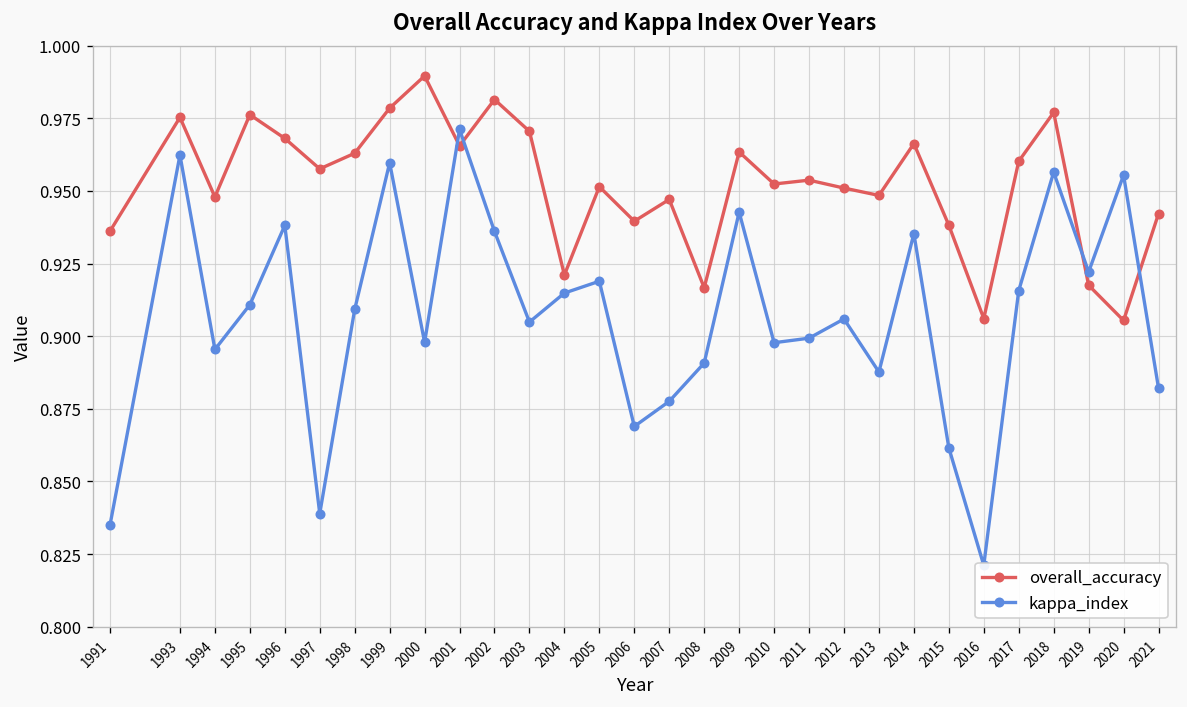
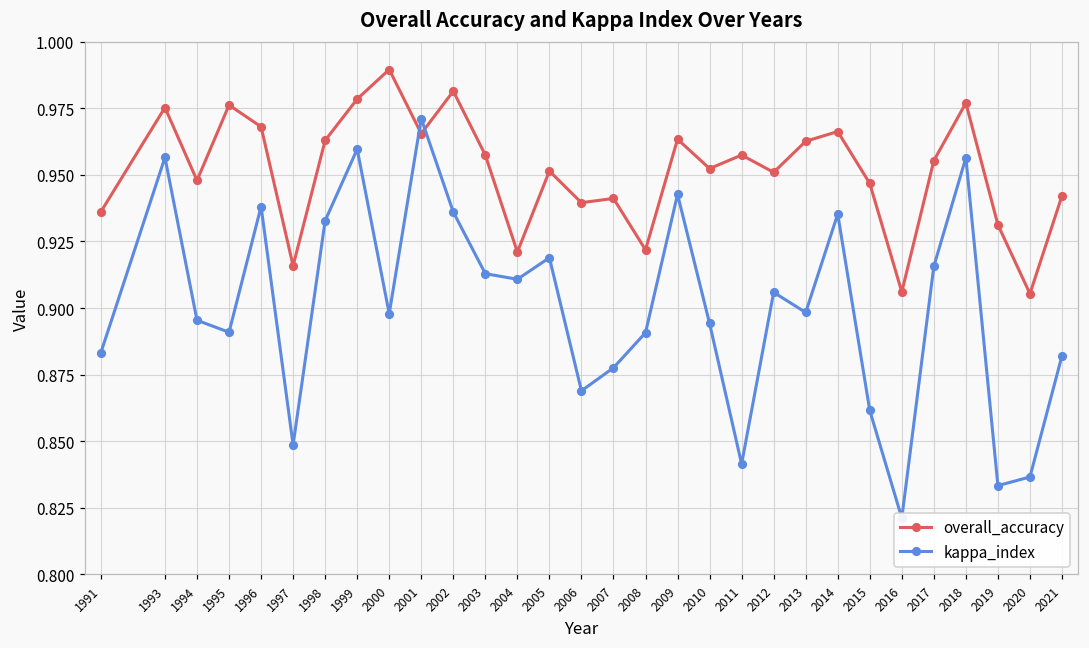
kappa_index, 1991: 0.835 -> 0.883
kappa_index, 1993: 0.962 -> 0.957
kappa_index, 1995: 0.911 -> 0.891
overall_accuracy, 1997: 0.958 -> 0.916
kappa_index, 1997: 0.839 -> 0.849
kappa_index, 1998: 0.909 -> 0.933
overall_accuracy, 2003: 0.971 -> 0.957
kappa_index, 2003: 0.905 -> 0.913
kappa_index, 2004: 0.915 -> 0.911
overall_accuracy, 2007: 0.947 -> 0.941
overall_accuracy, 2008: 0.917 -> 0.922
kappa_index, 2010: 0.898 -> 0.894
overall_accuracy, 2011: 0.954 -> 0.957
kappa_index, 2011: 0.899 -> 0.841
overall_accuracy, 2013: 0.948 -> 0.963
kappa_index, 2013: 0.888 -> 0.898
overall_accuracy, 2015: 0.938 -> 0.947
overall_accuracy, 2017: 0.960 -> 0.955
overall_accuracy, 2019: 0.918 -> 0.931
kappa_index, 2019: 0.922 -> 0.833
kappa_index, 2020: 0.955 -> 0.837
